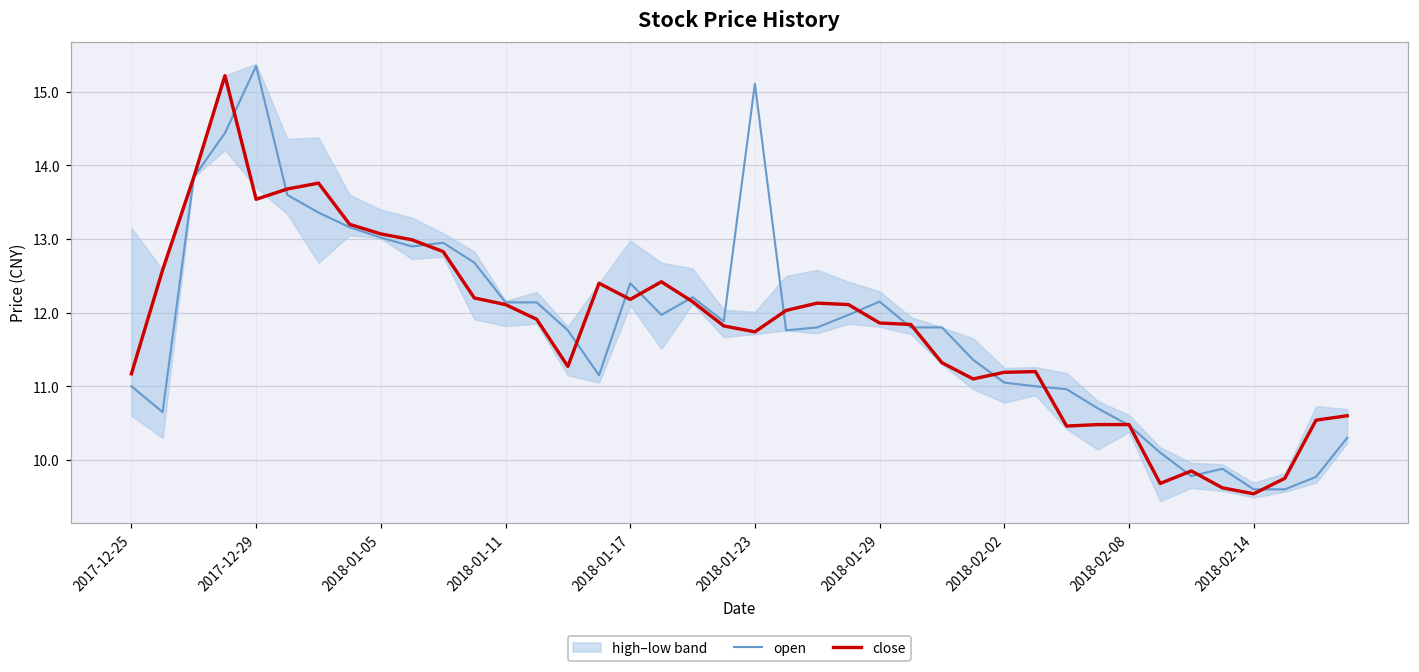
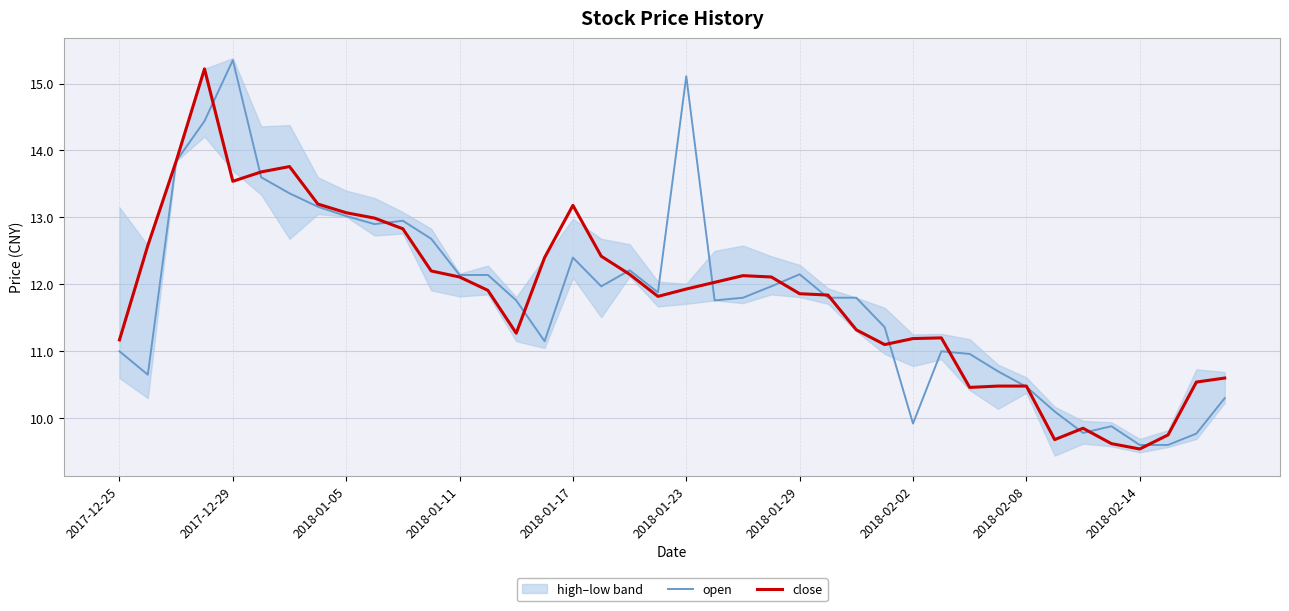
close, 2018-01-17: 12.2 -> 13.2
close, 2018-01-23: 11.7 -> 11.9
open, 2018-02-02: 11.1 -> 9.9
